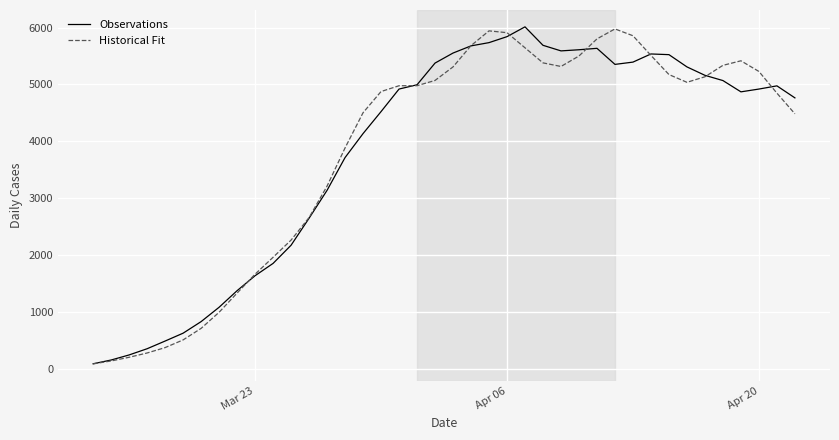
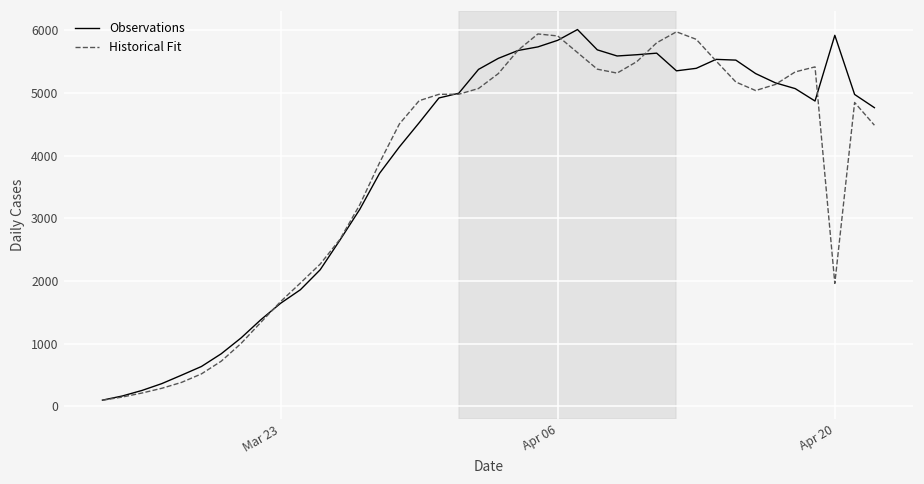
Observations, Apr 20: 4900 -> 5900
Historical Fit, Apr 20: 5200 -> 2000
